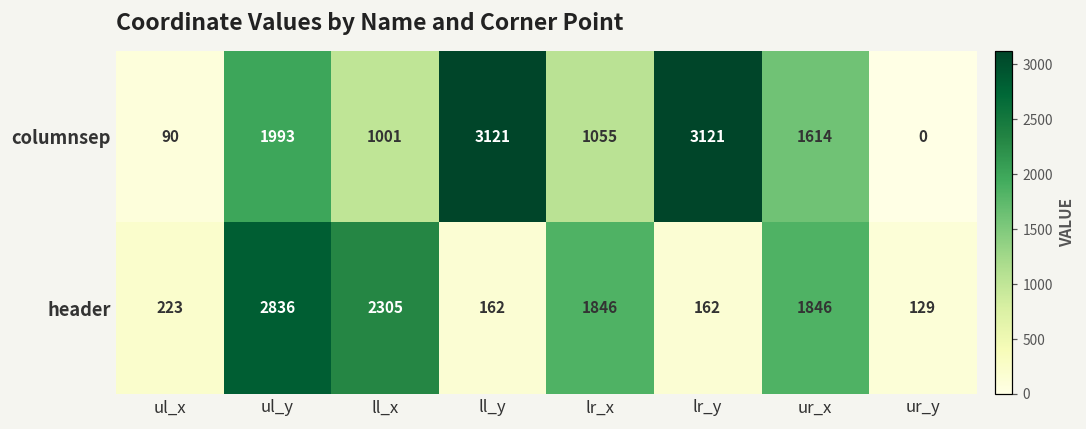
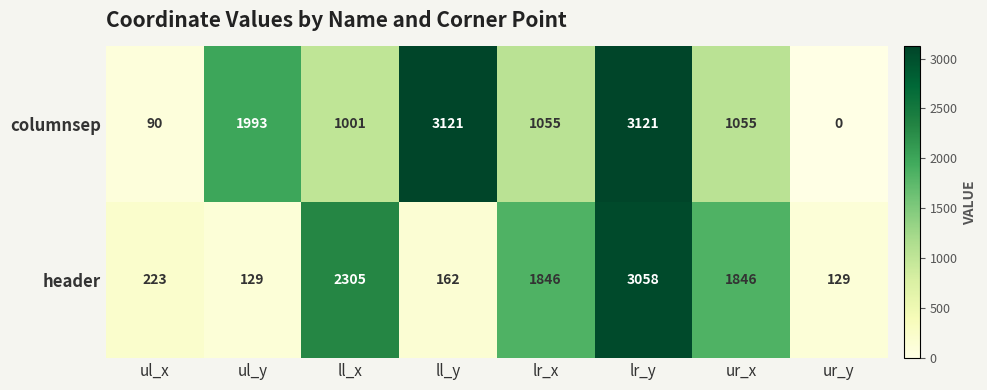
columnsep, ur_x: 1614 -> 1055
header, ul_y: 2836 -> 129
header, lr_y: 162 -> 3058
